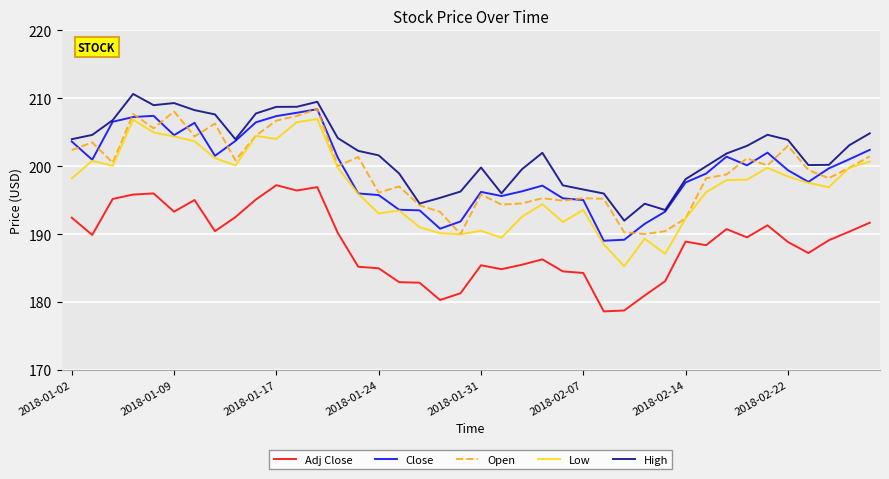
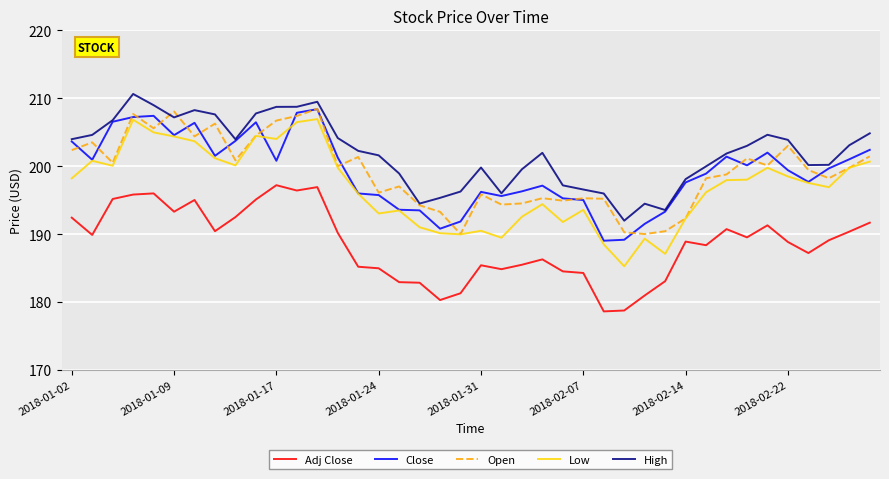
High, 2018-01-09: 209 -> 207
Close, 2018-01-17: 207 -> 201
